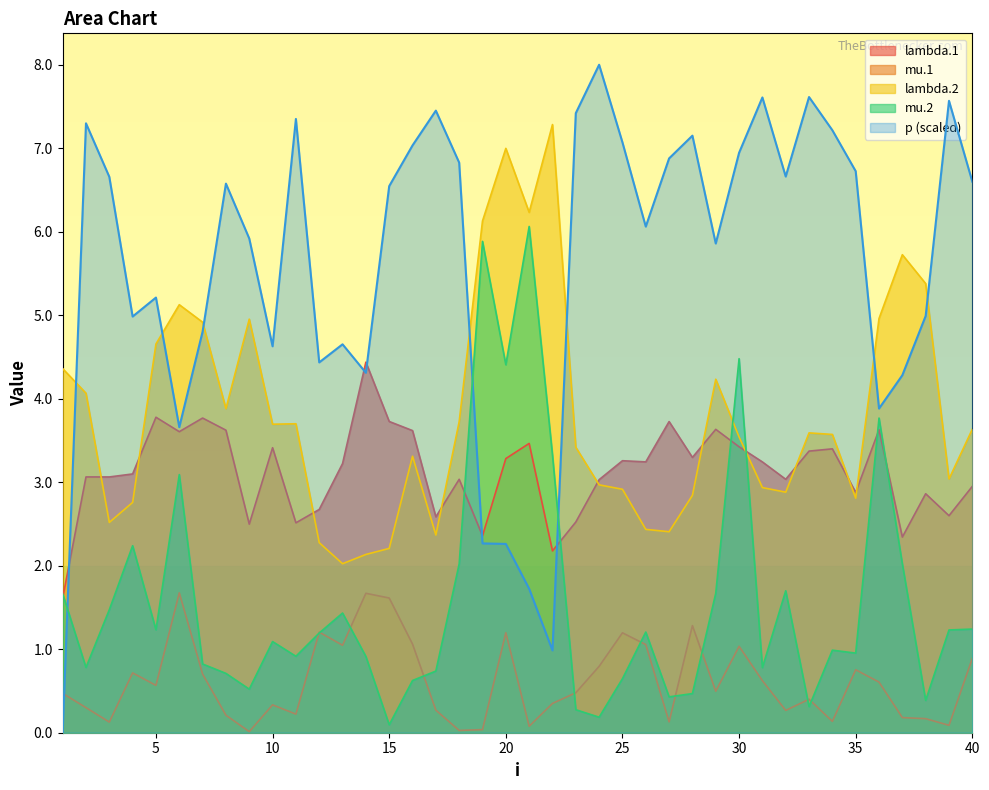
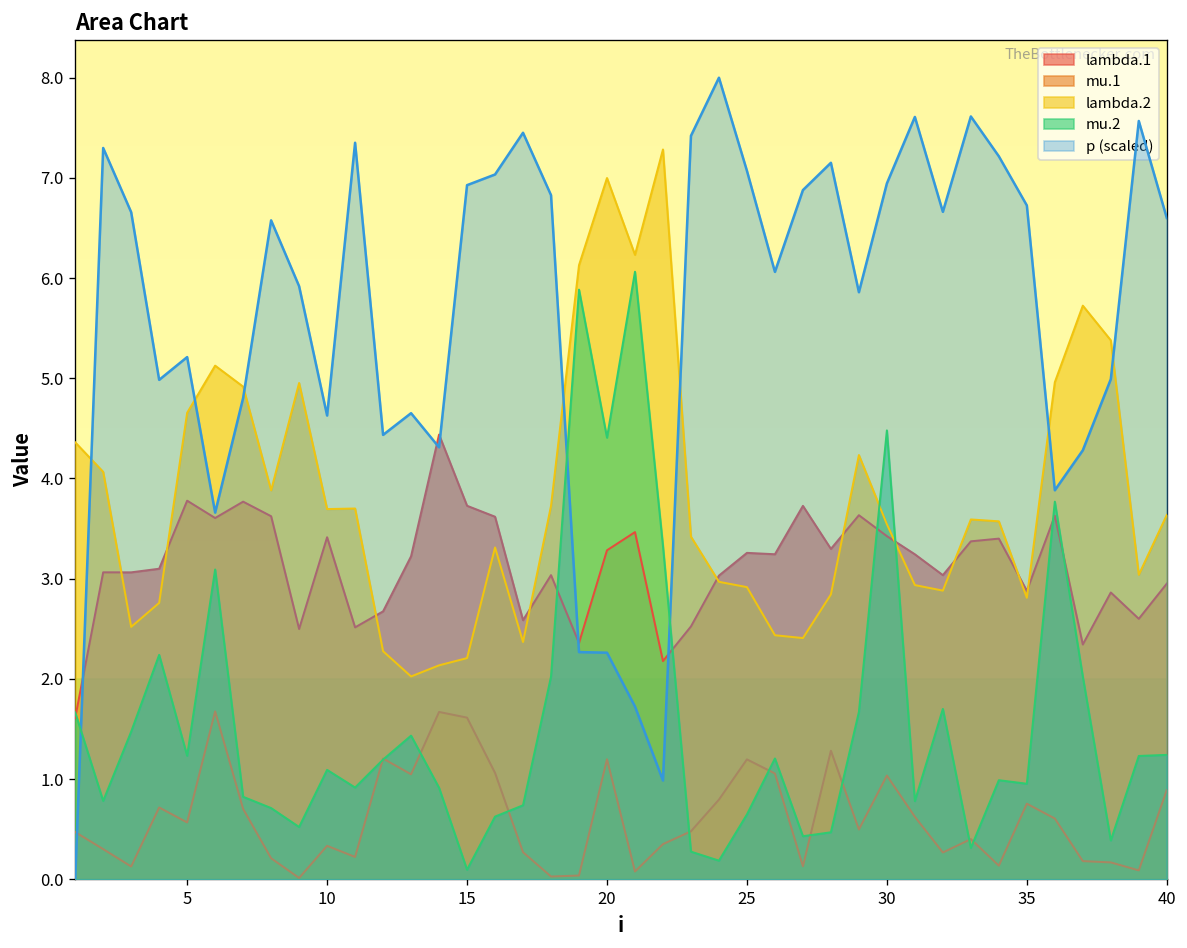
p (scaled), 15: 6.5 -> 6.9
